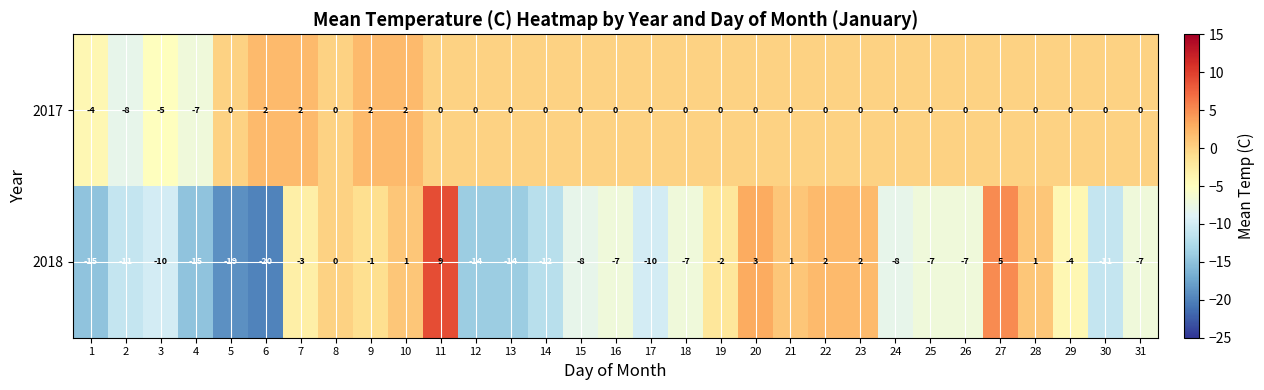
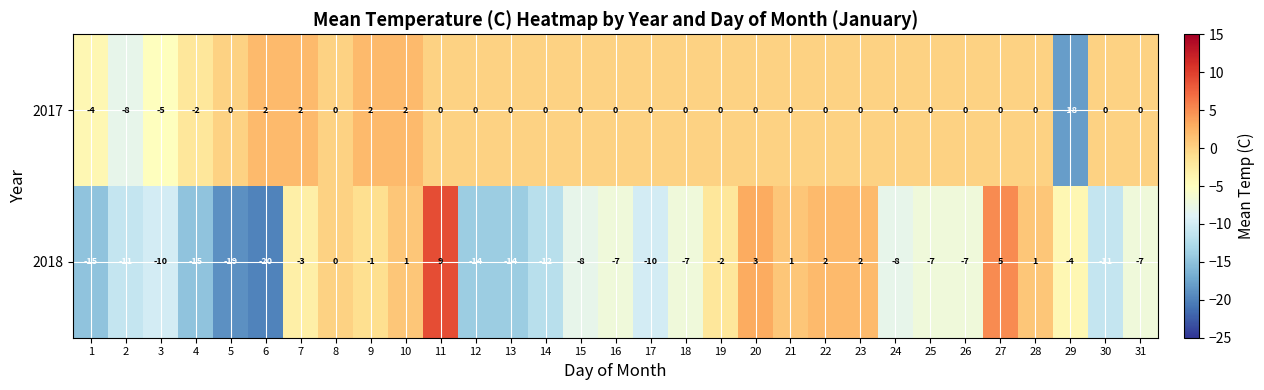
2017, 4: -7 -> -2
2017, 29: 0 -> -18
